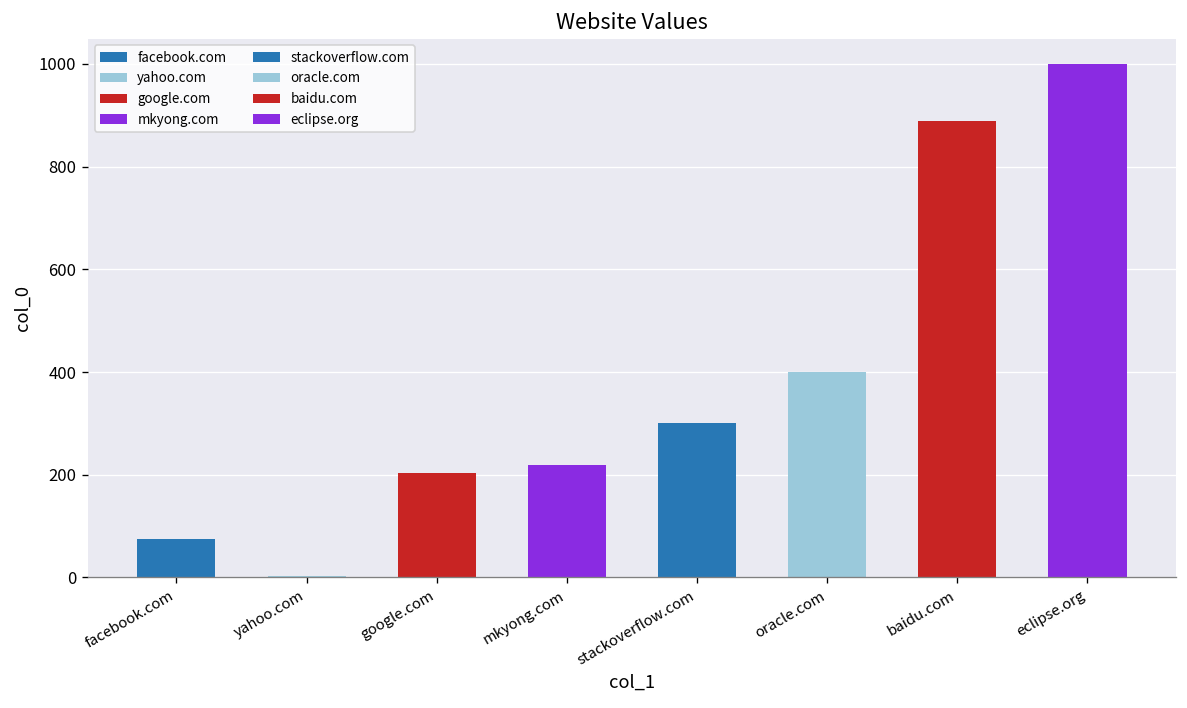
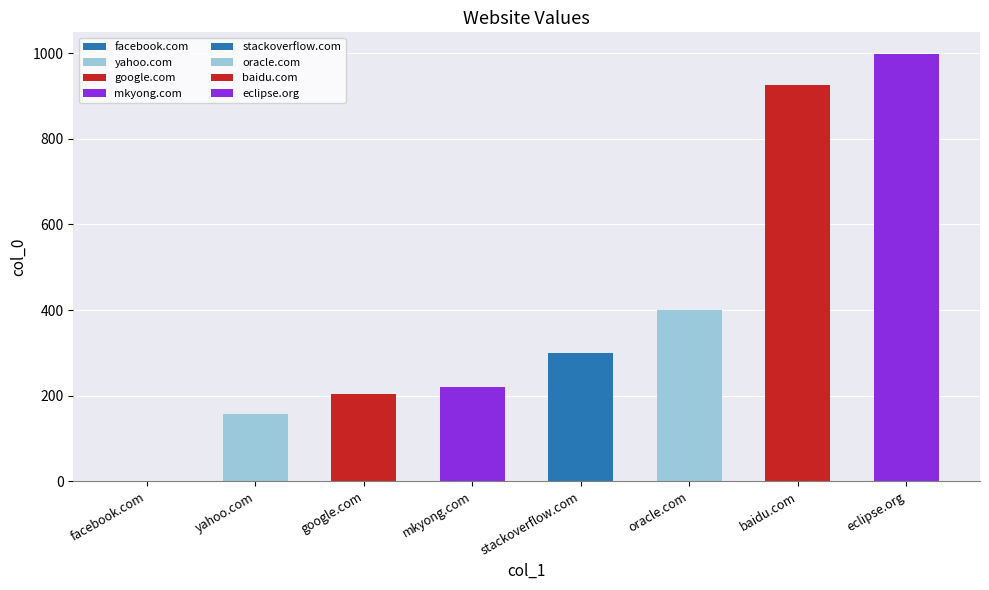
facebook.com: 80 -> 0
yahoo.com: 0 -> 160
baidu.com: 890 -> 930
